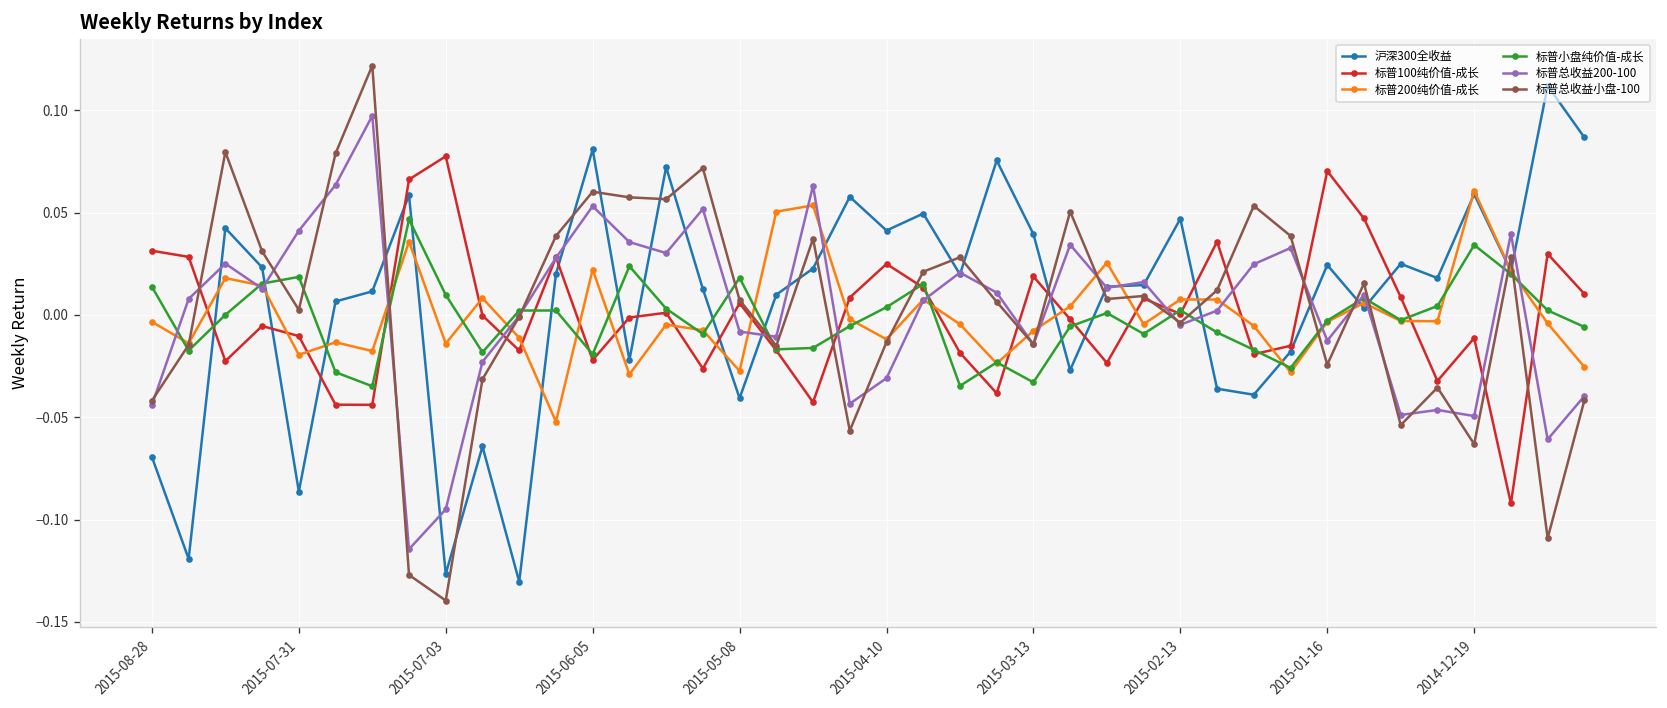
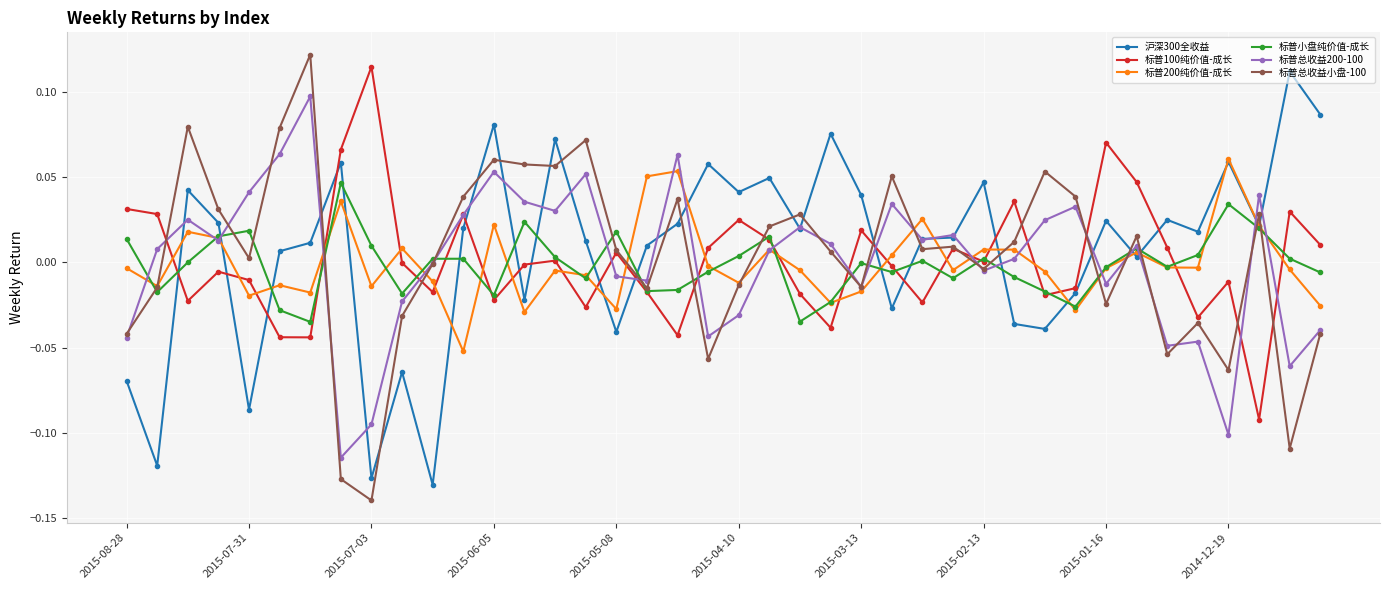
标普100纯价值-成长, 2015-07-03: 0.077 -> 0.115
标普200纯价值-成长, 2015-03-13: -0.008 -> -0.017
标普小盘纯价值-成长, 2015-03-13: -0.033 -> 0.000
标普总收益200-100, 2014-12-19: -0.049 -> -0.101
